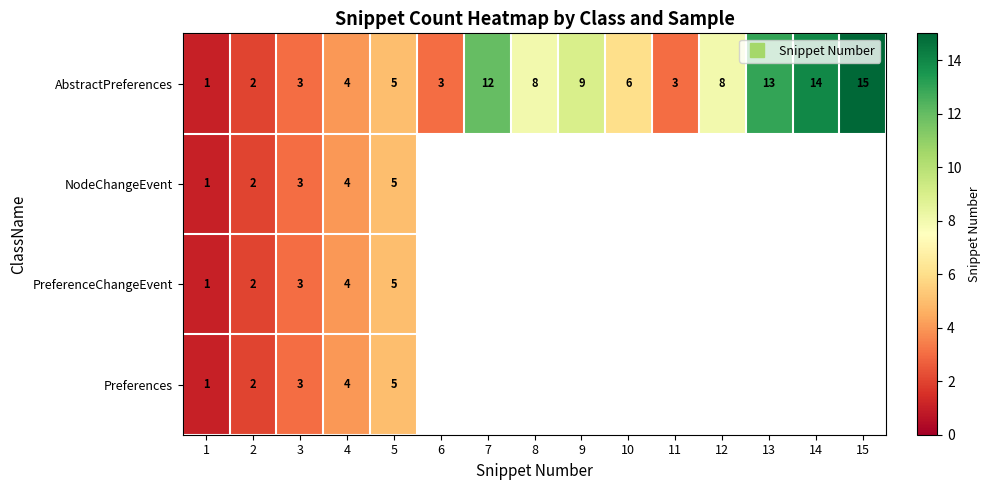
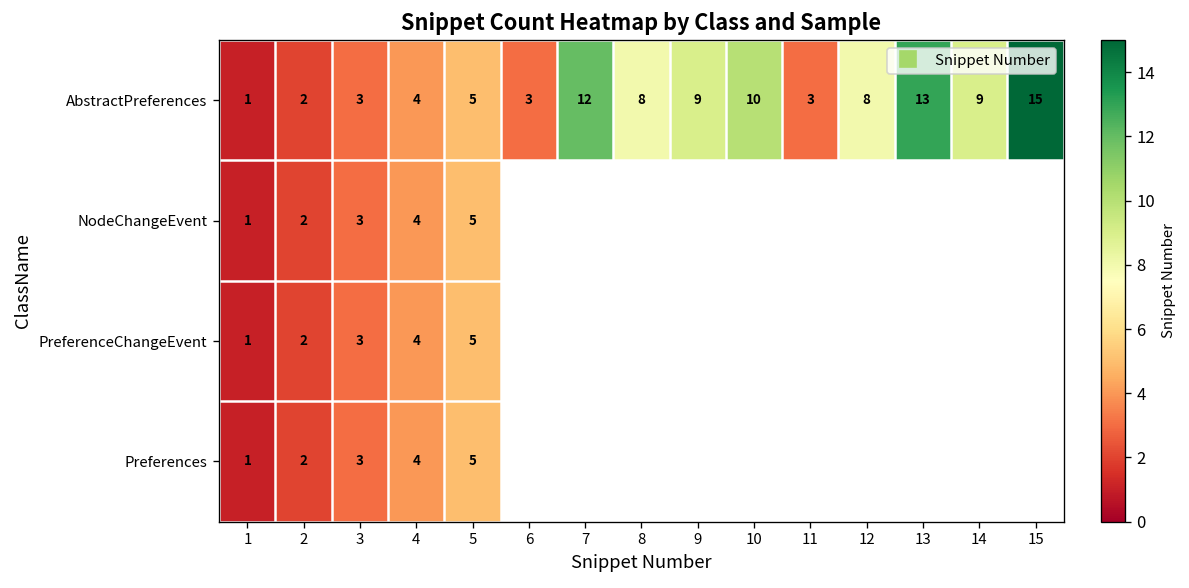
AbstractPreferences, 10: 6 -> 10
AbstractPreferences, 14: 14 -> 9
